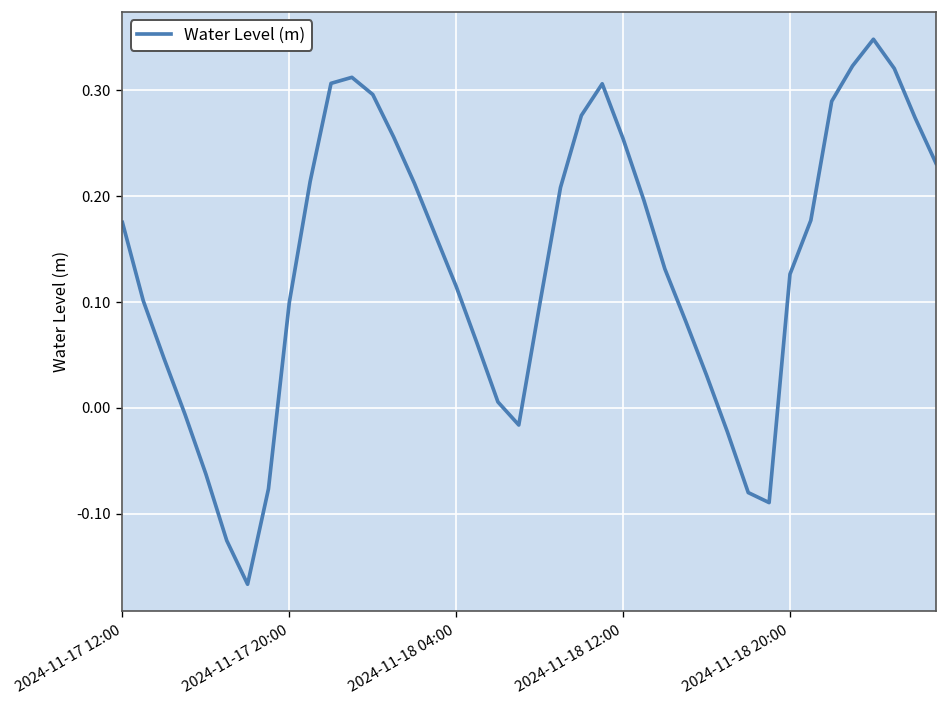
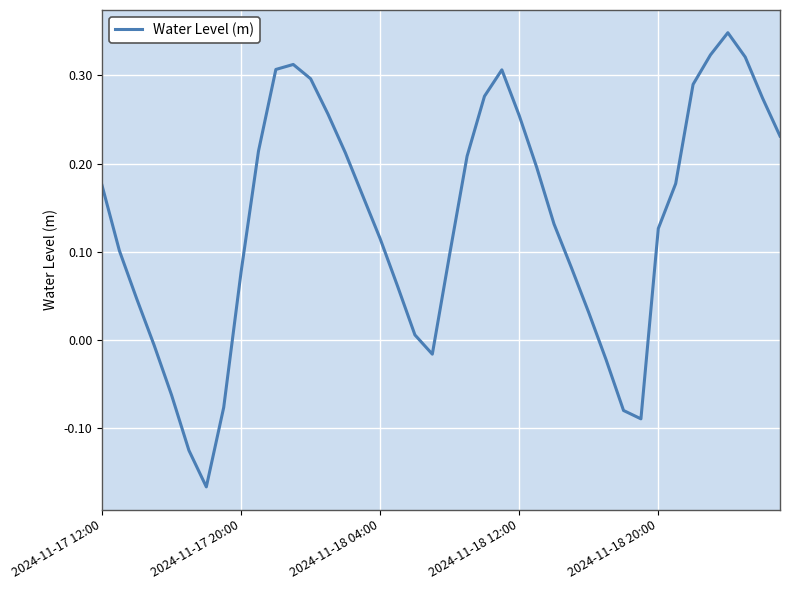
2024-11-17 20:00: 0.10 -> 0.08
